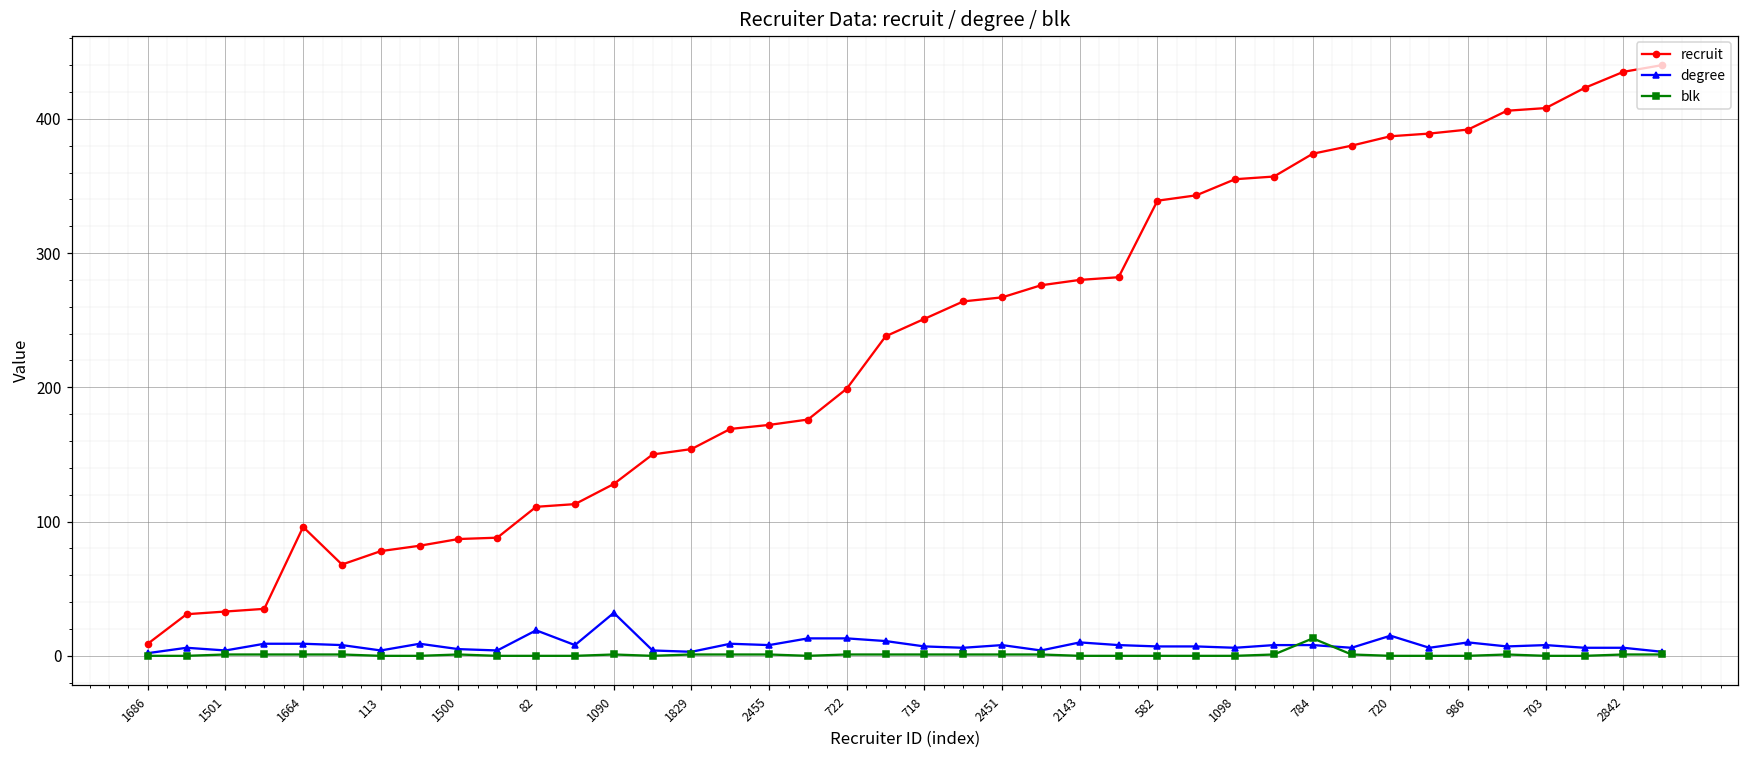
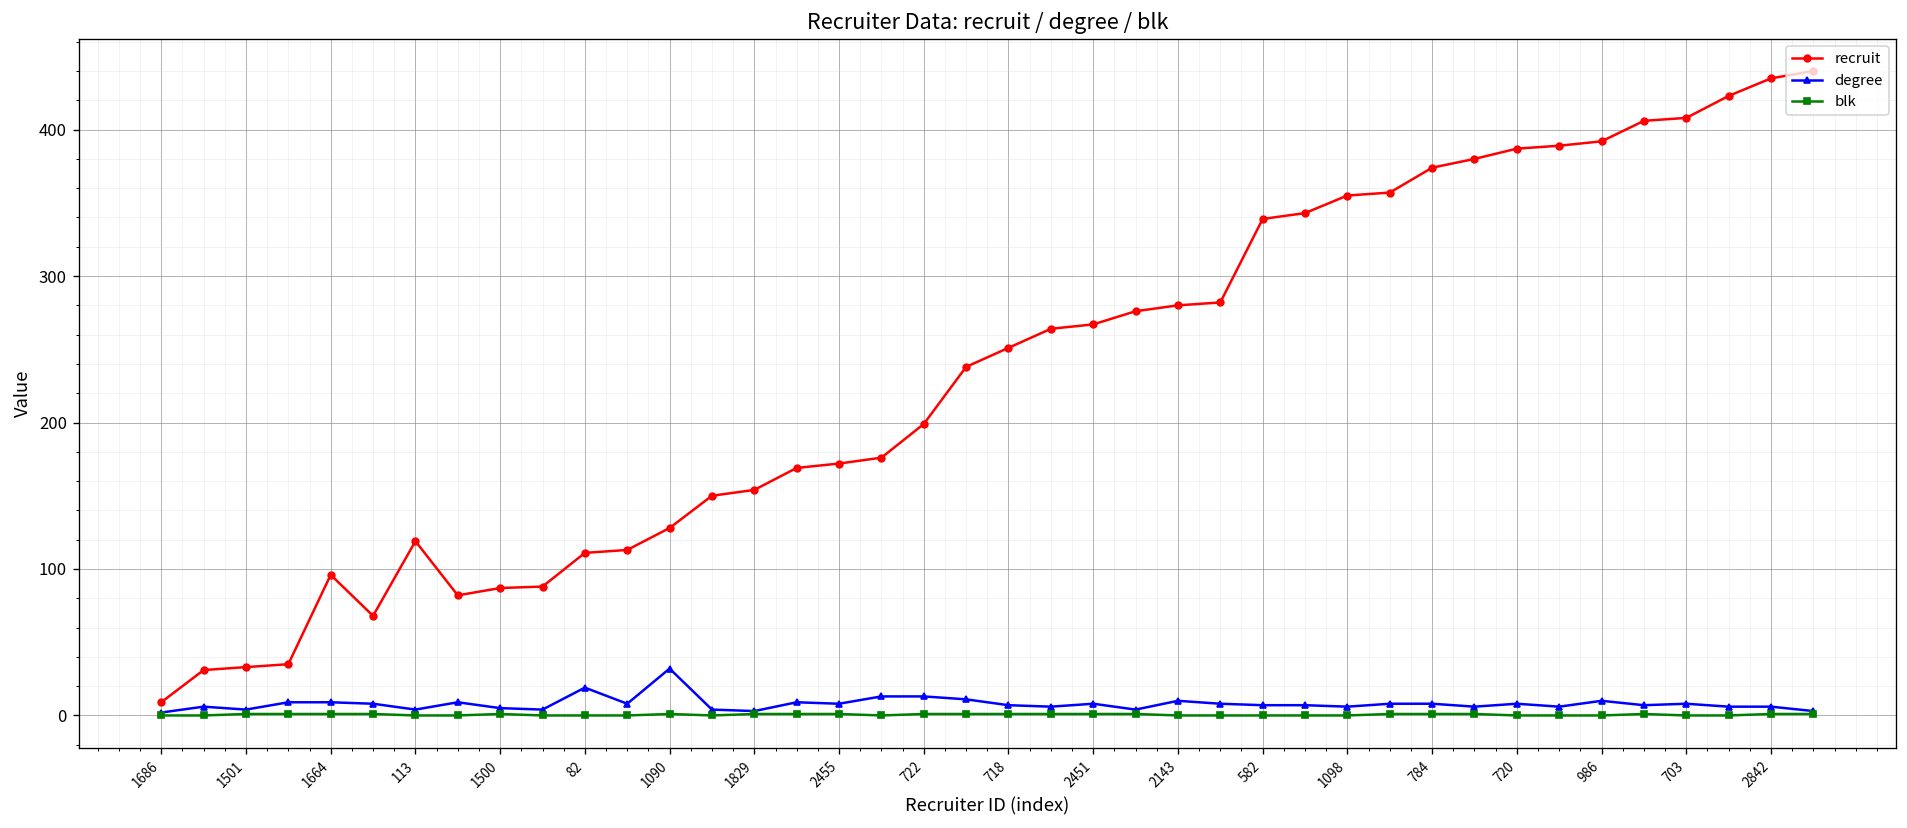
recruit, 113: 78 -> 119
blk, 784: 13 -> 1
degree, 720: 15 -> 8
